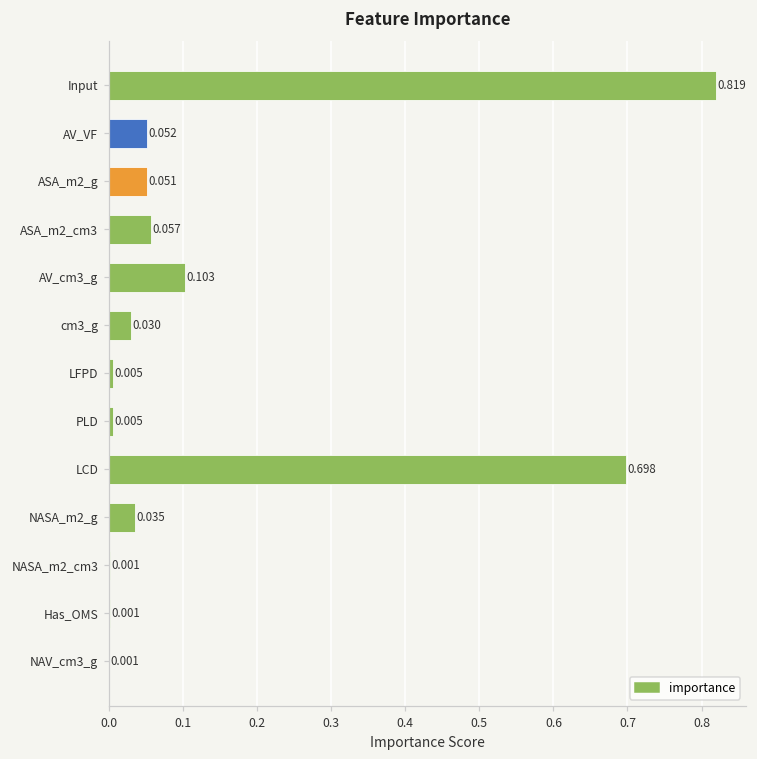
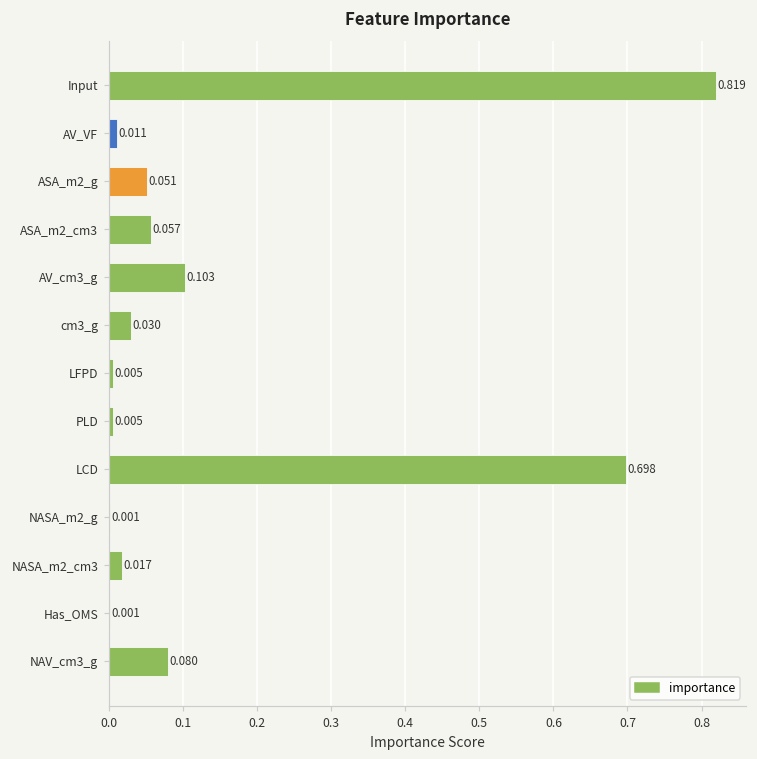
AV_VF: 0.052 -> 0.011
NASA_m2_g: 0.035 -> 0.001
NASA_m2_cm3: 0.001 -> 0.017
NAV_cm3_g: 0.001 -> 0.080
